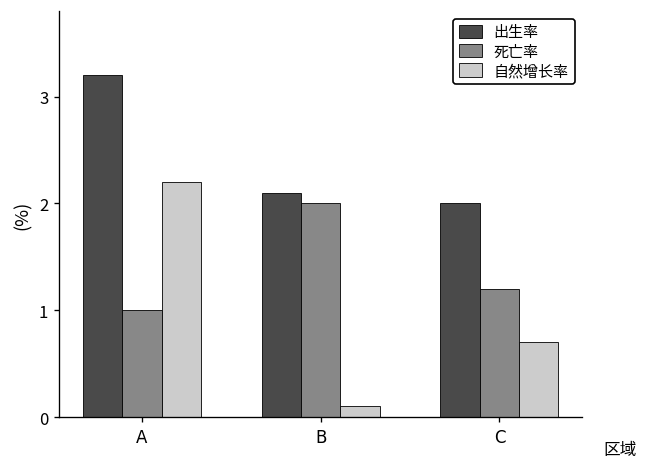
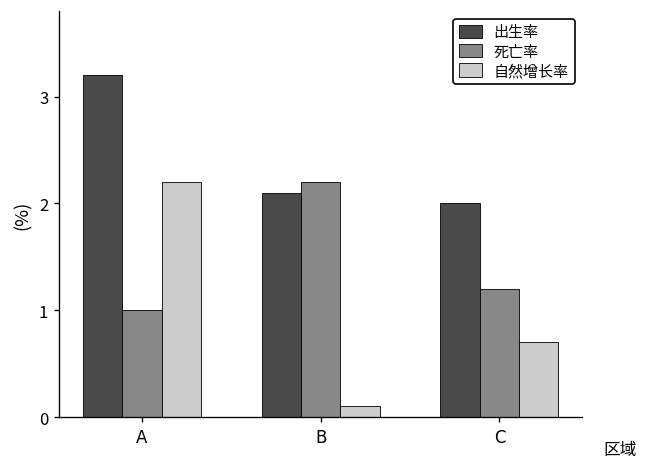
死亡率, B: 2.0 -> 2.2
